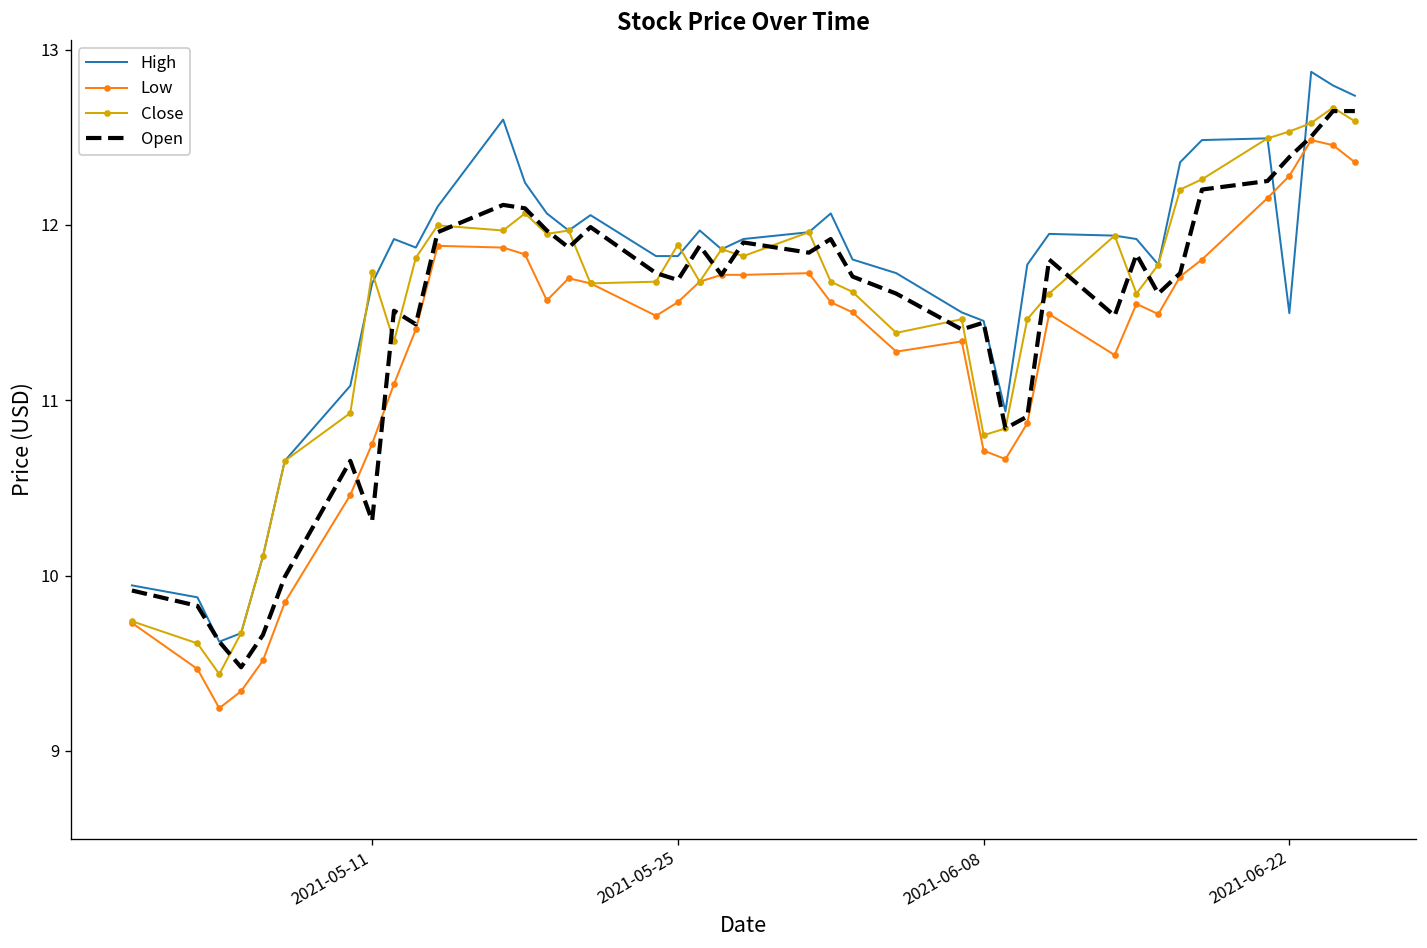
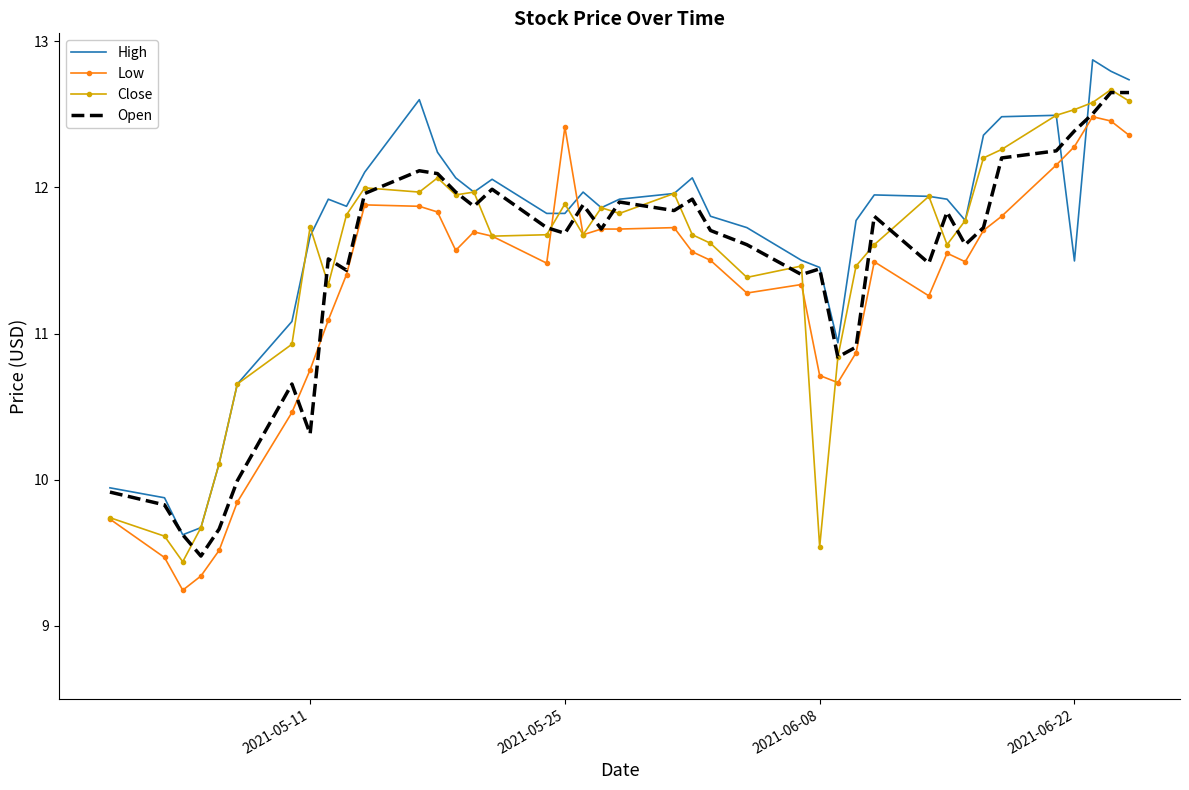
Low, 2021-05-25: 11.56 -> 12.41
Close, 2021-06-08: 10.80 -> 9.54
